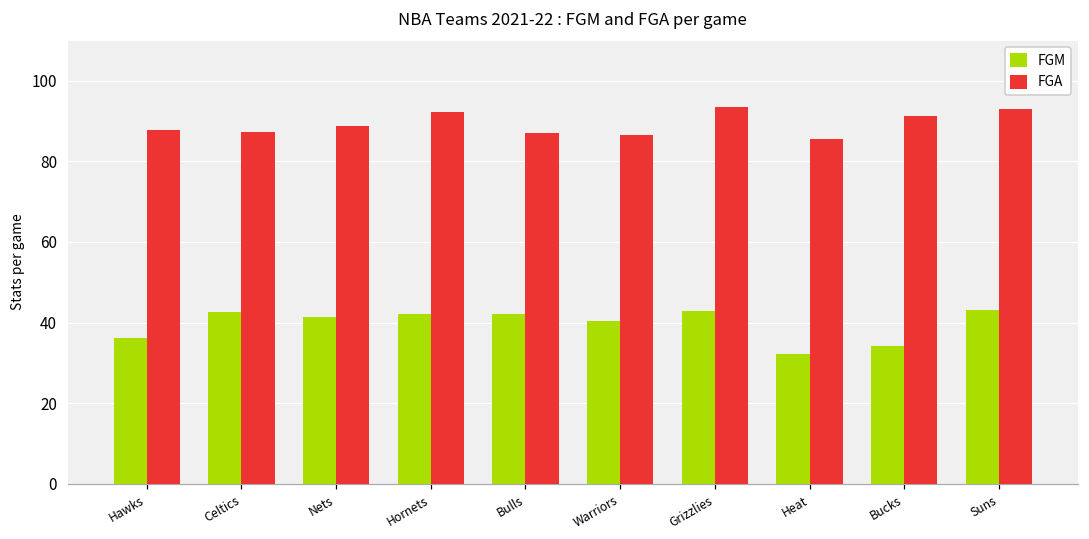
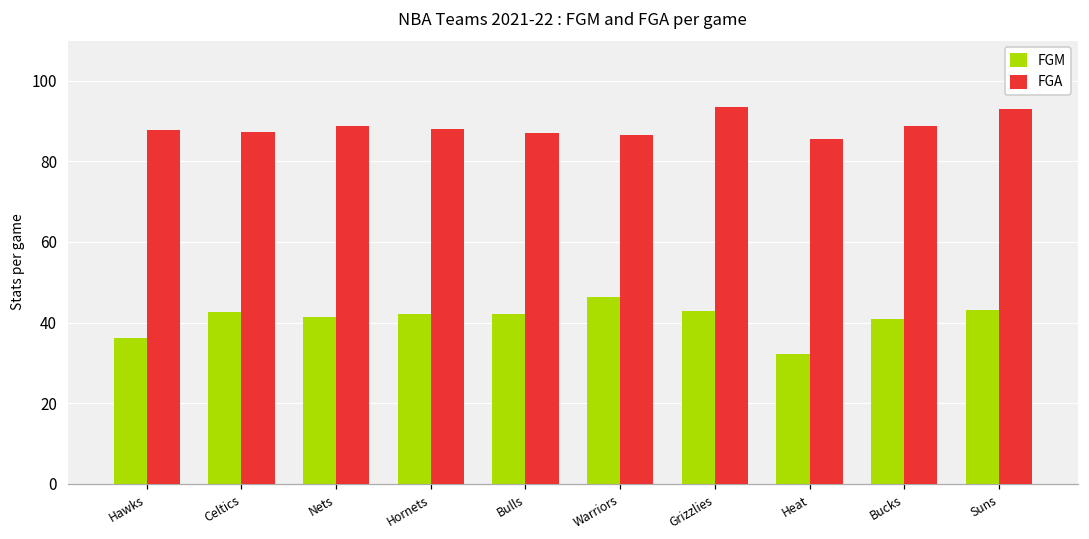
FGA, Hornets: 92 -> 88
FGM, Warriors: 40 -> 46
FGM, Bucks: 34 -> 41
FGA, Bucks: 91 -> 89
